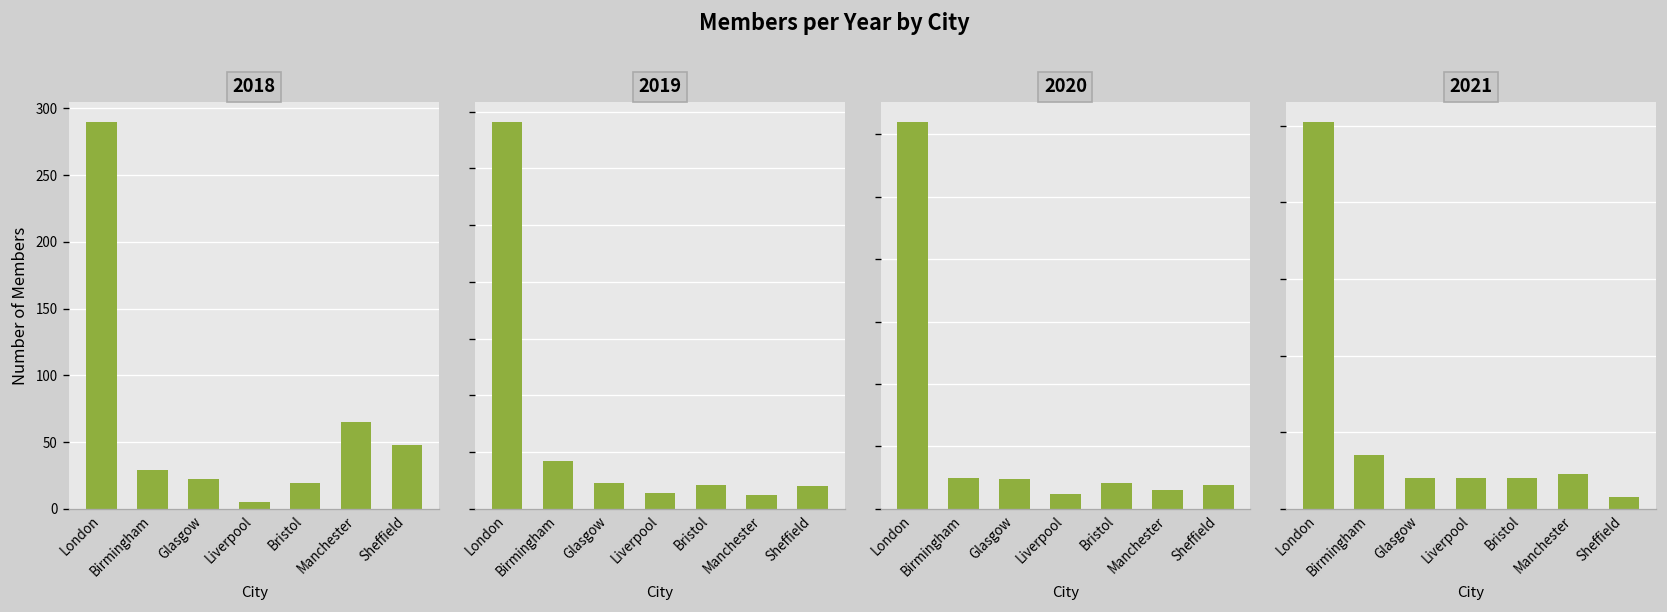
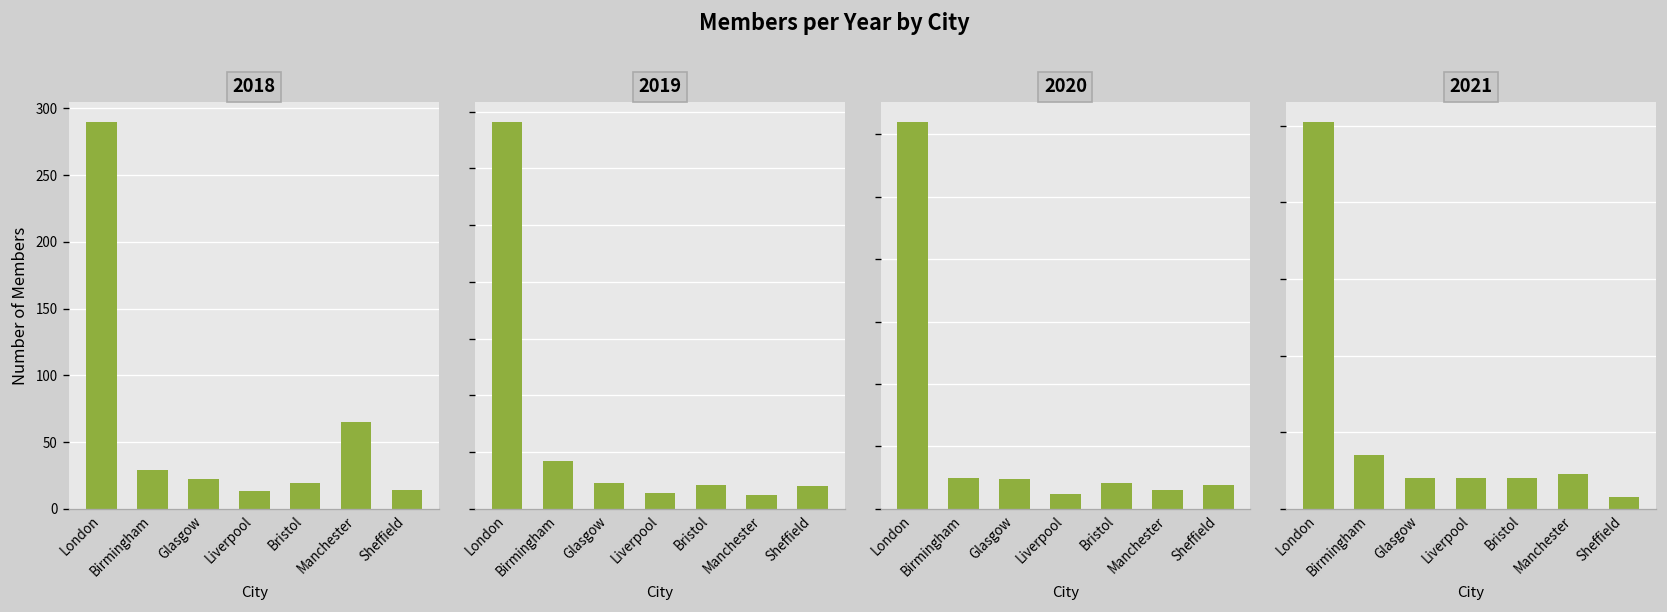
2018, Liverpool: 5 -> 13
2018, Sheffield: 48 -> 14
